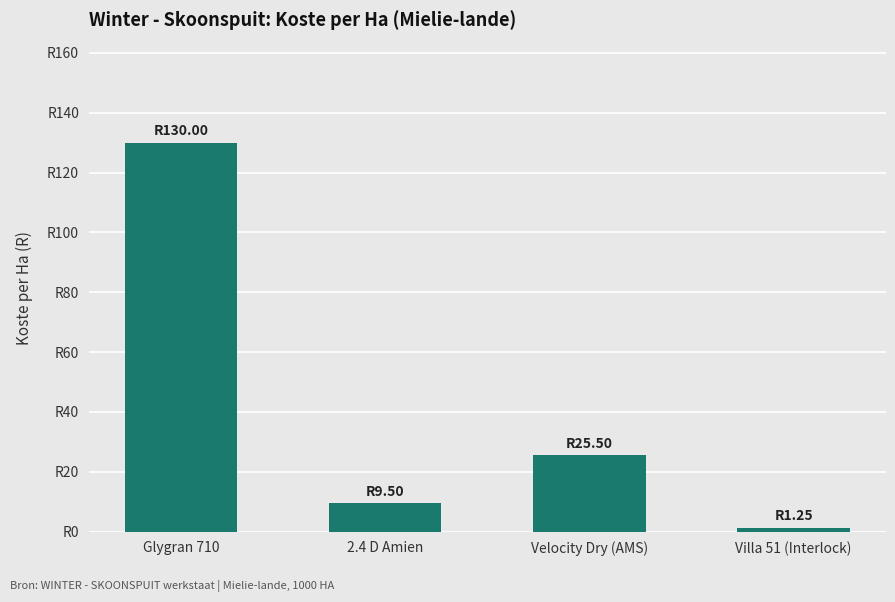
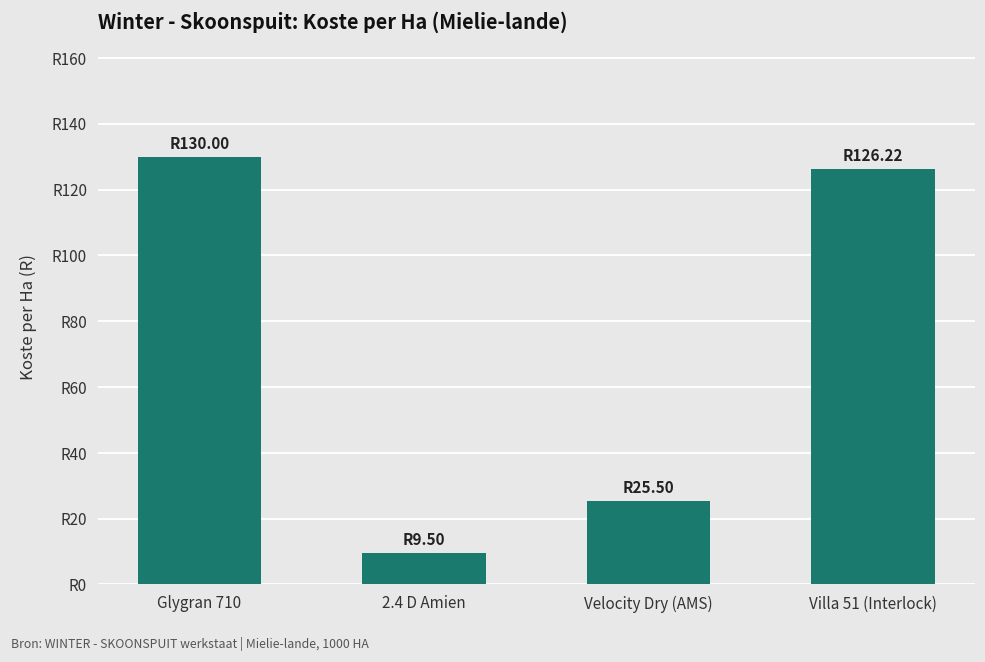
Villa 51 (Interlock): 1.25 -> 126.22
